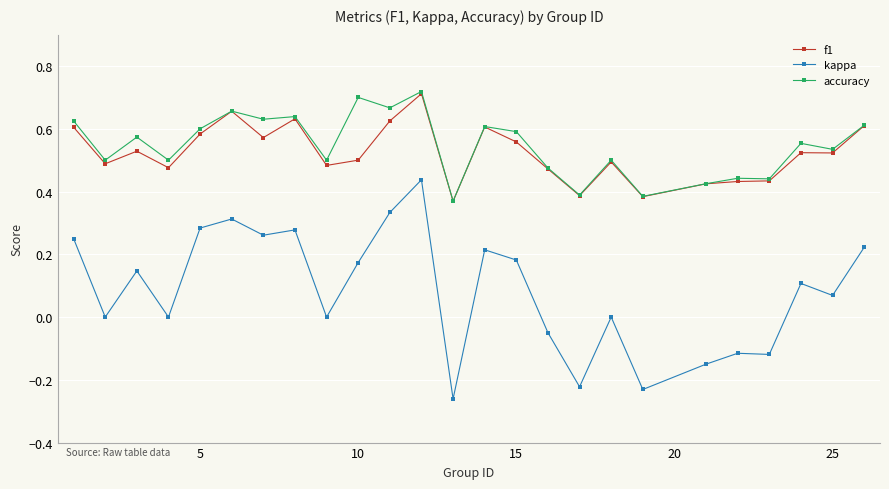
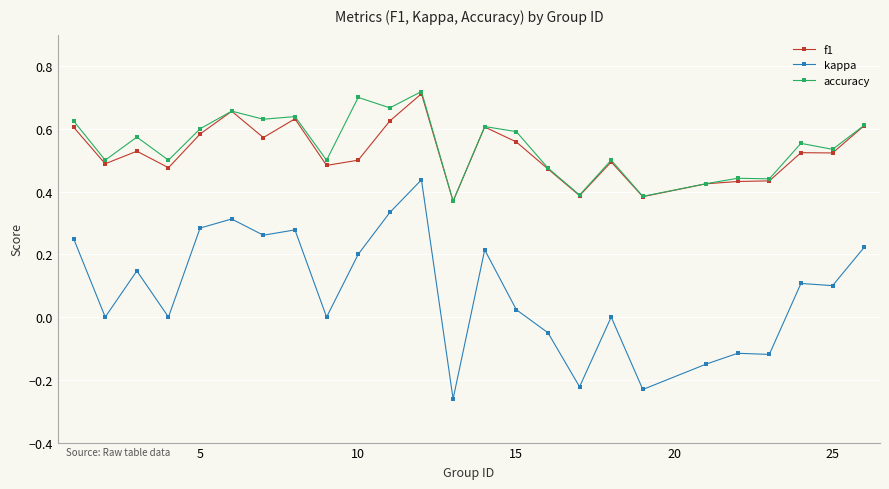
kappa, 10: 0.17 -> 0.20
kappa, 15: 0.18 -> 0.02
kappa, 25: 0.07 -> 0.10
